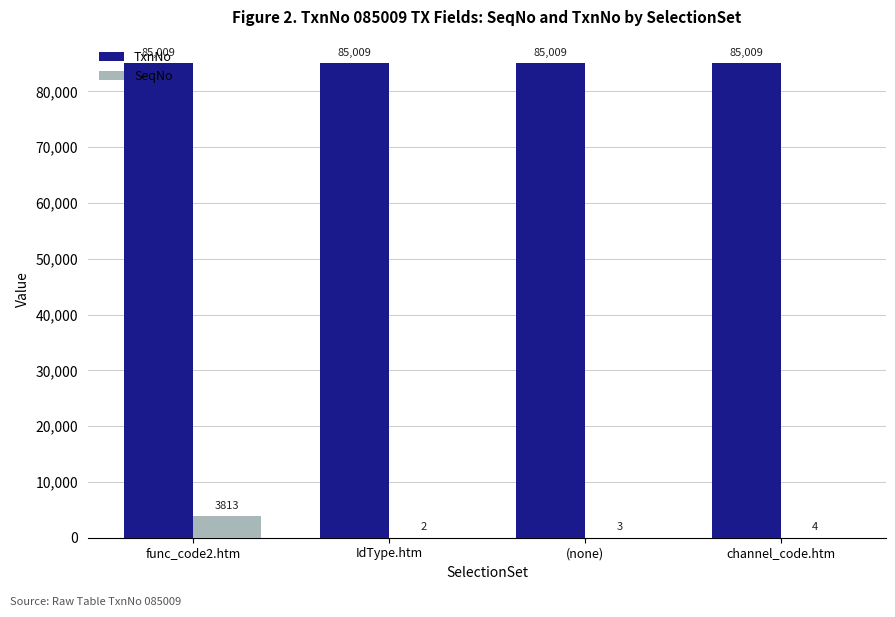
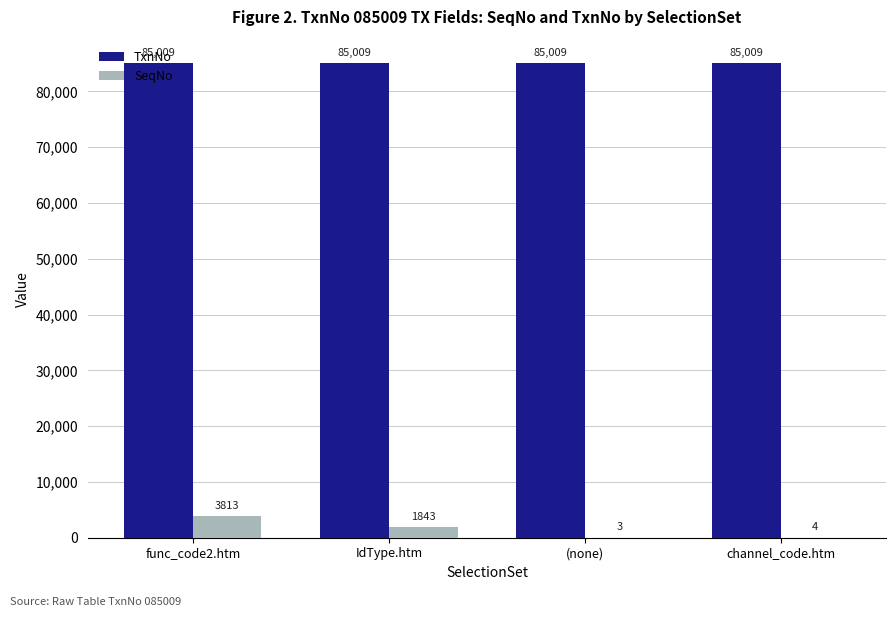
SeqNo, IdType.htm: 2 -> 1843
